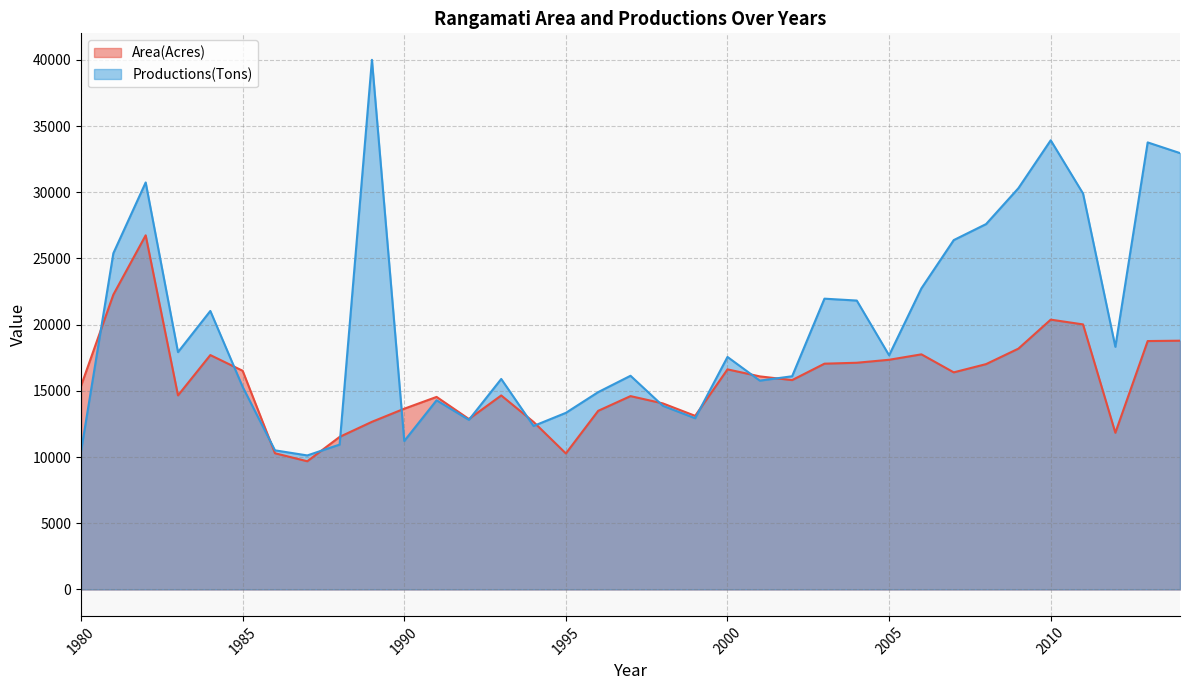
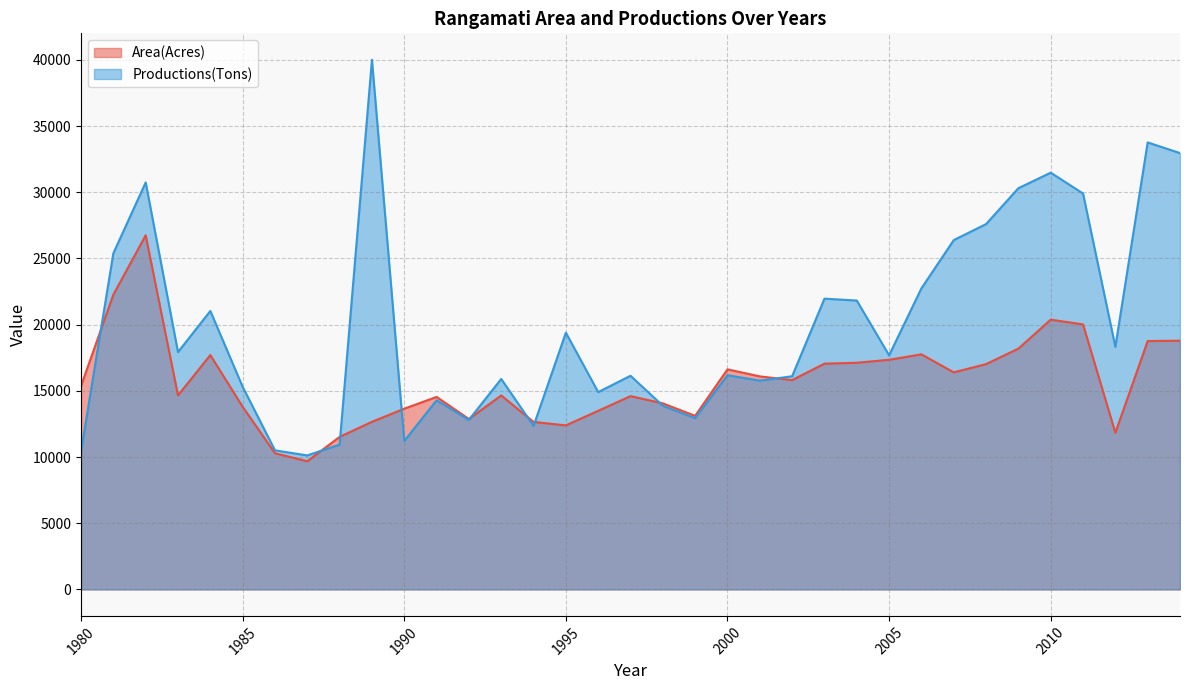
Area(Acres), 1985: 16500 -> 13800
Area(Acres), 1995: 10300 -> 12400
Productions(Tons), 1995: 13300 -> 19400
Productions(Tons), 2000: 17600 -> 16200
Productions(Tons), 2010: 33900 -> 31500
